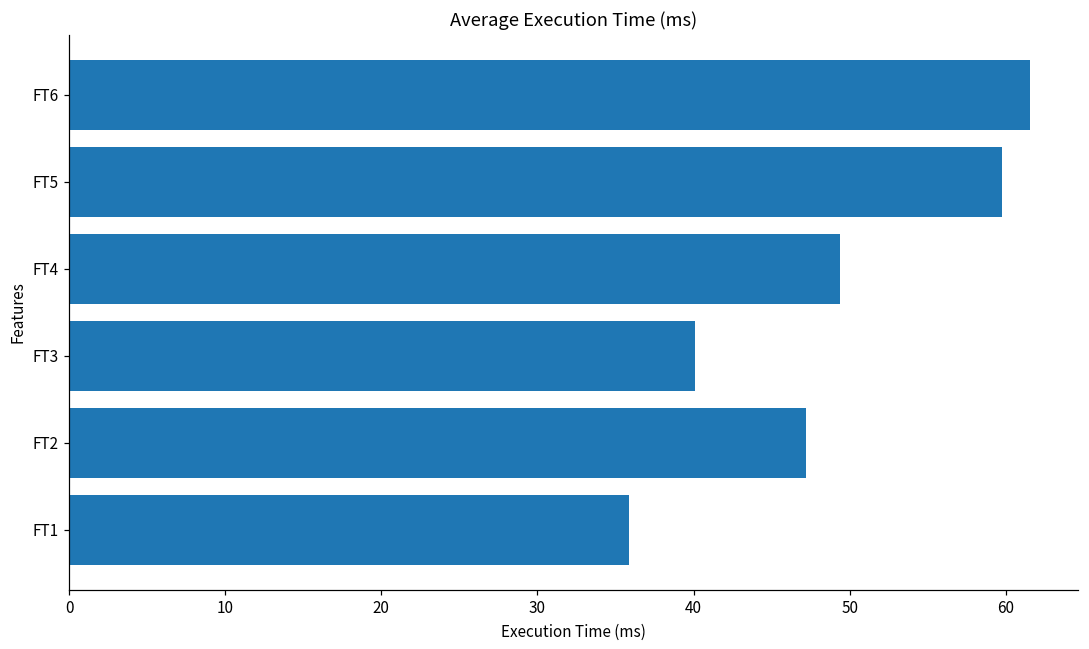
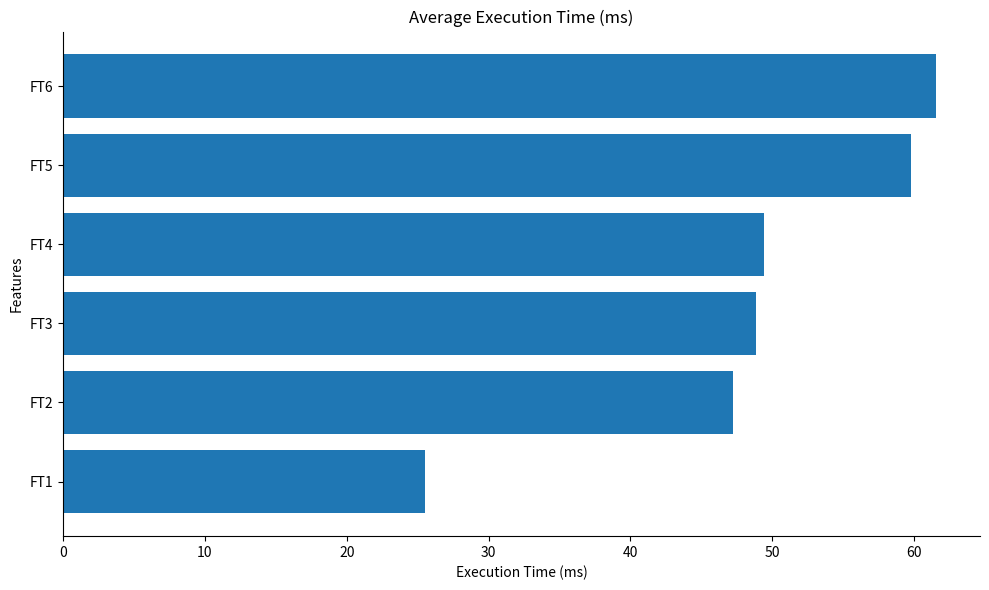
FT3: 40.1 -> 48.9
FT1: 35.9 -> 25.5
